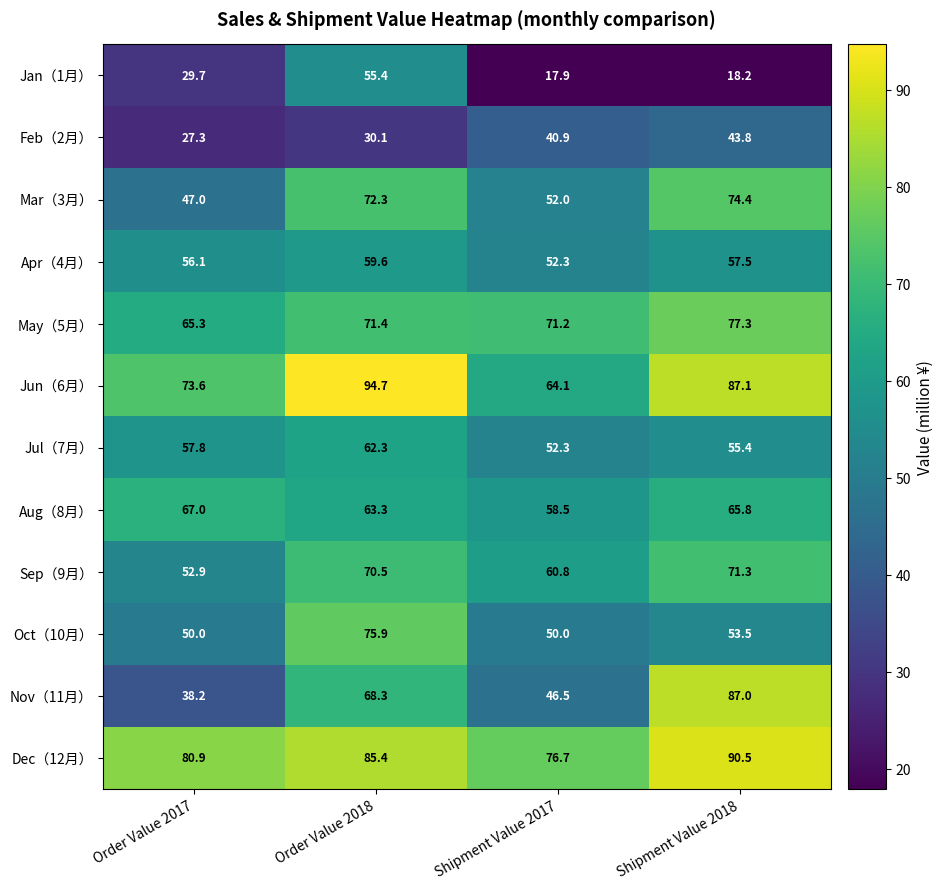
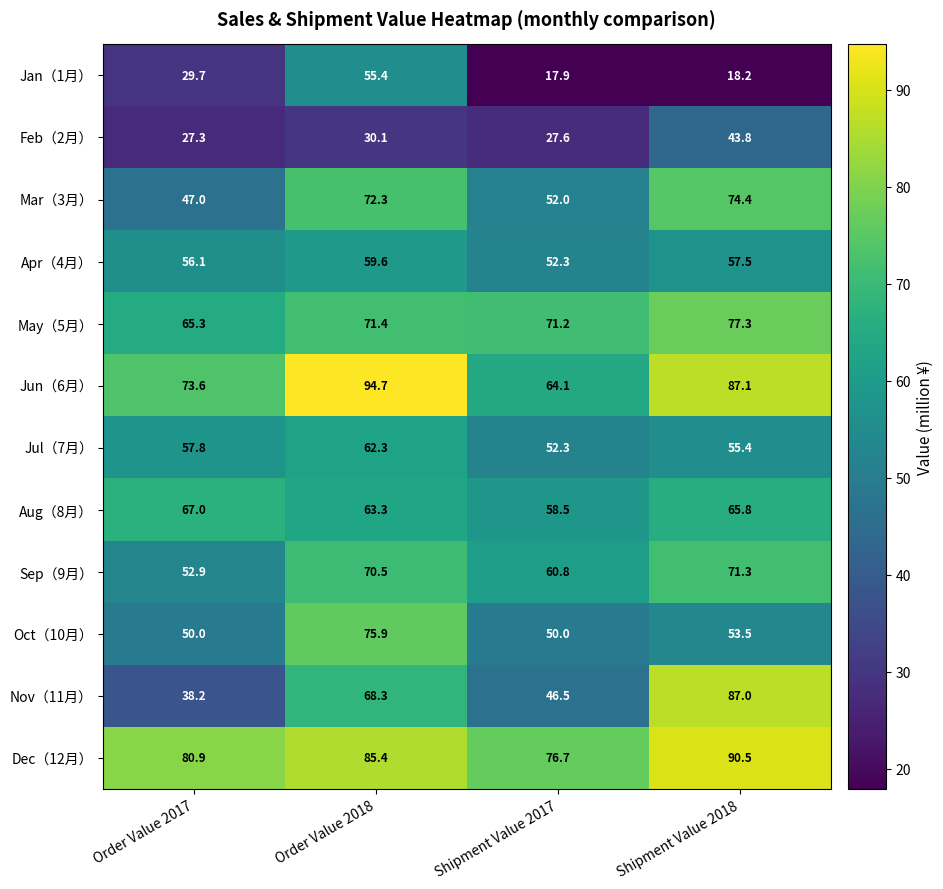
Feb（2月）, Shipment Value 2017: 40.9 -> 27.6
